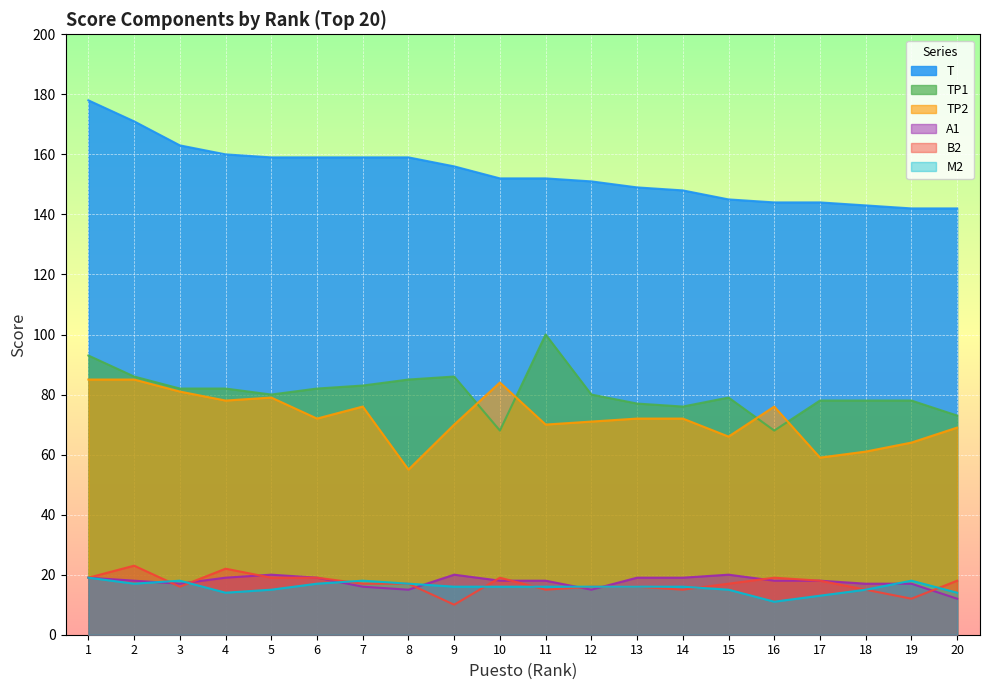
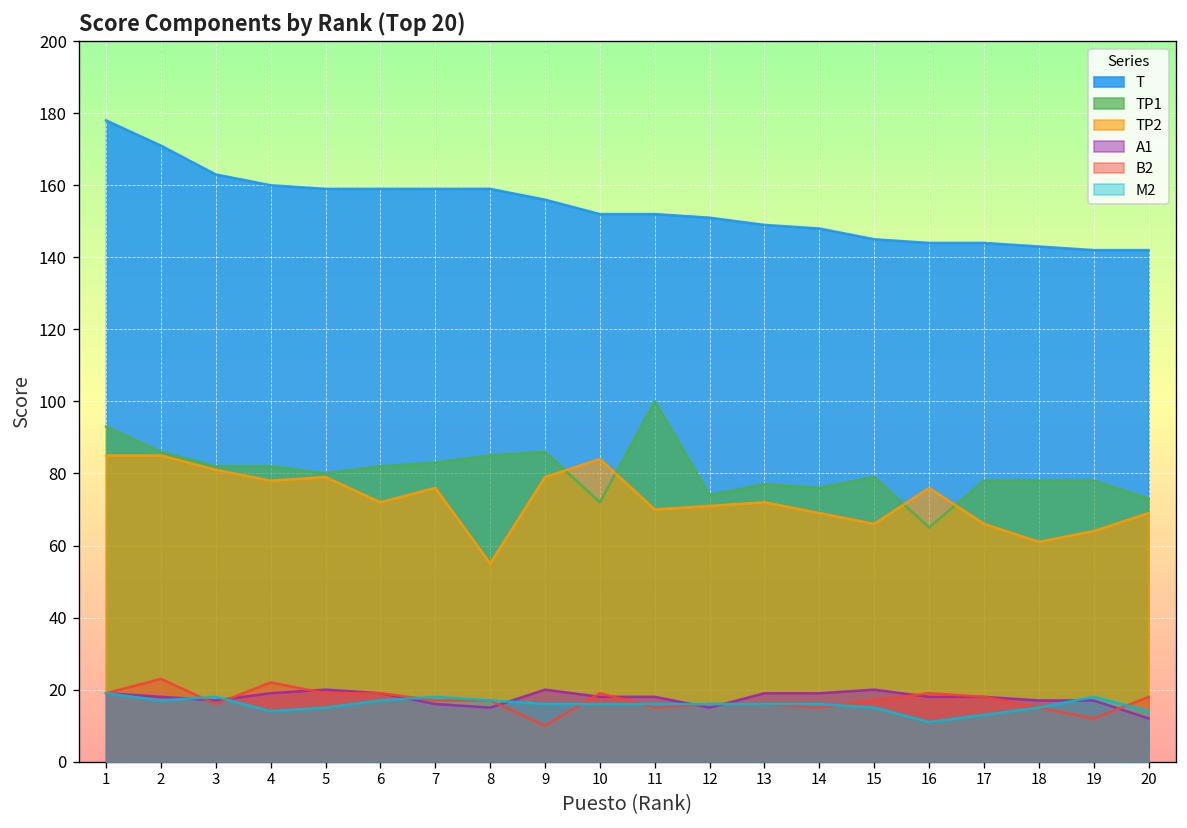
TP2, 9: 70 -> 79
TP1, 10: 68 -> 72
TP1, 12: 80 -> 74
TP2, 14: 72 -> 69
TP1, 16: 68 -> 65
TP2, 17: 59 -> 66
